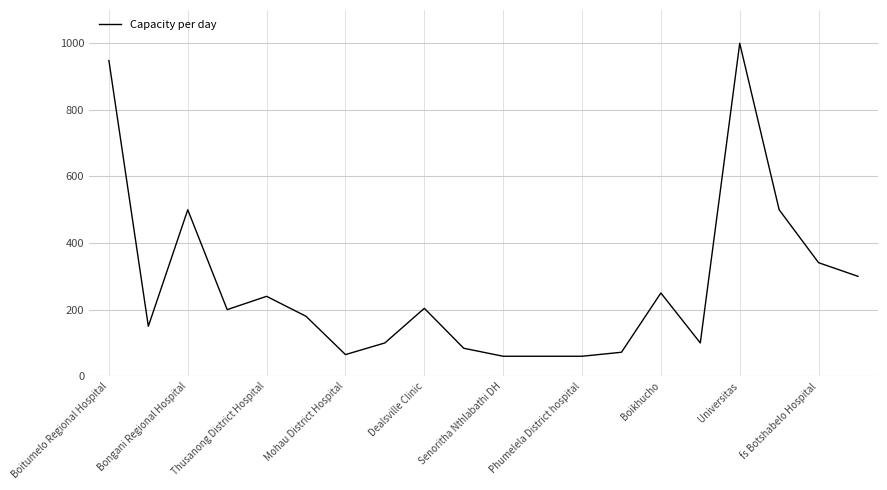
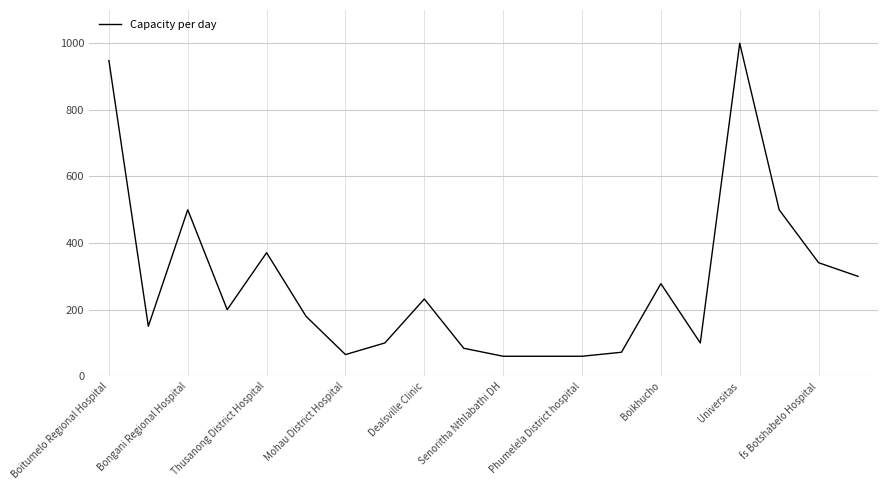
Thusanong District Hospital: 240 -> 370
Dealsville Clinic: 200 -> 230
Boikhucho: 250 -> 280
